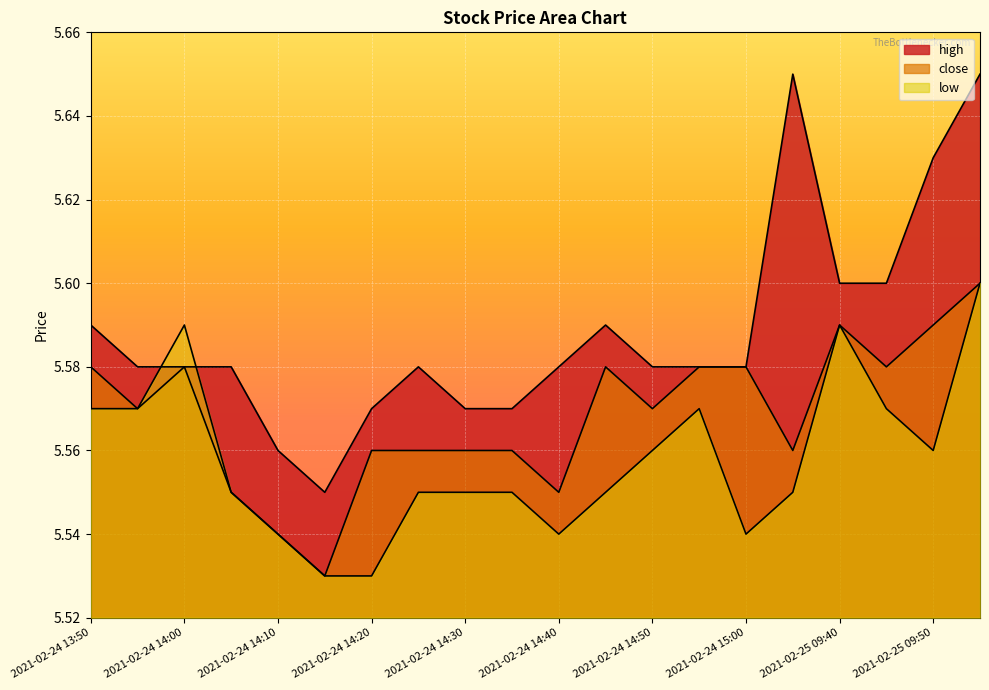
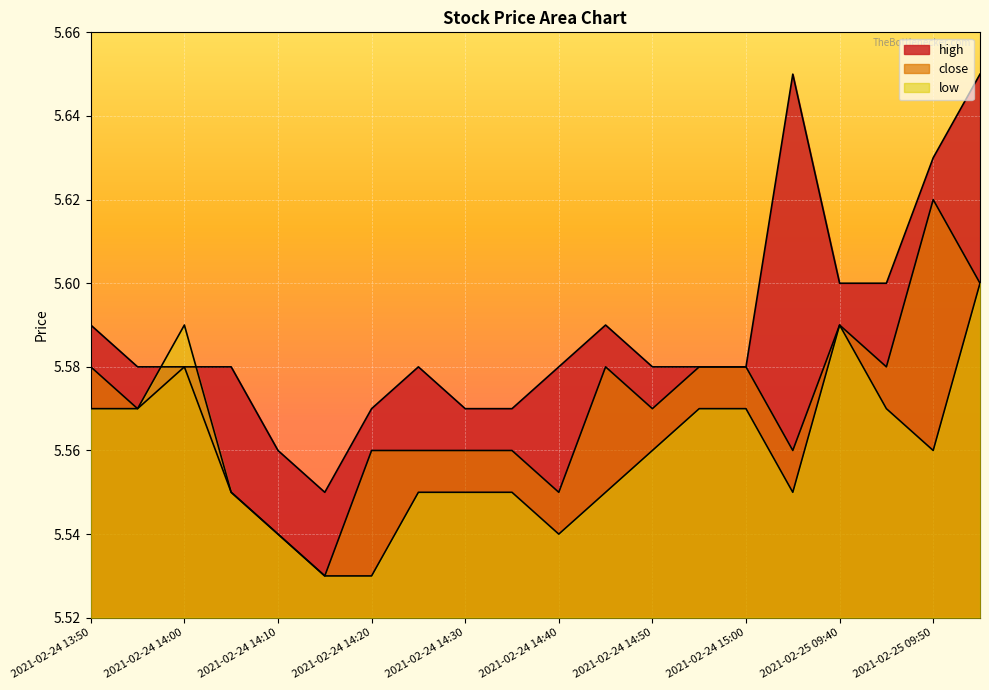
low, 2021-02-24 15:00: 5.54 -> 5.57
close, 2021-02-25 09:50: 5.59 -> 5.62
